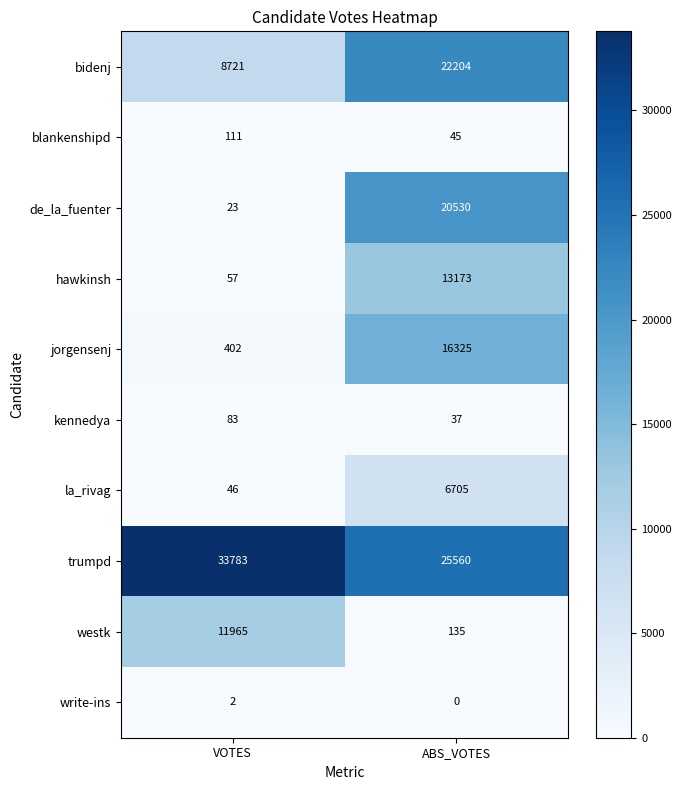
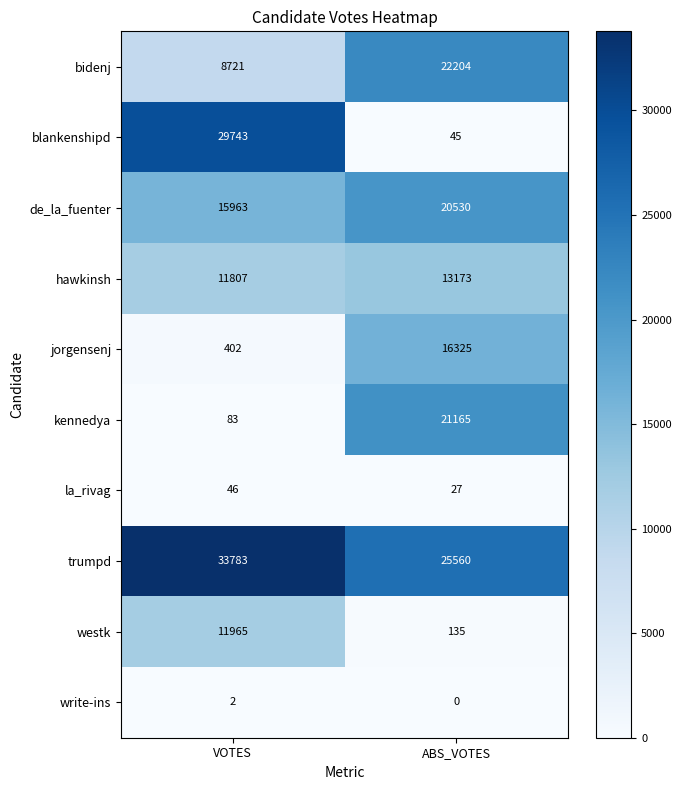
blankenshipd, VOTES: 111 -> 29743
de_la_fuenter, VOTES: 23 -> 15963
hawkinsh, VOTES: 57 -> 11807
kennedya, ABS_VOTES: 37 -> 21165
la_rivag, ABS_VOTES: 6705 -> 27
